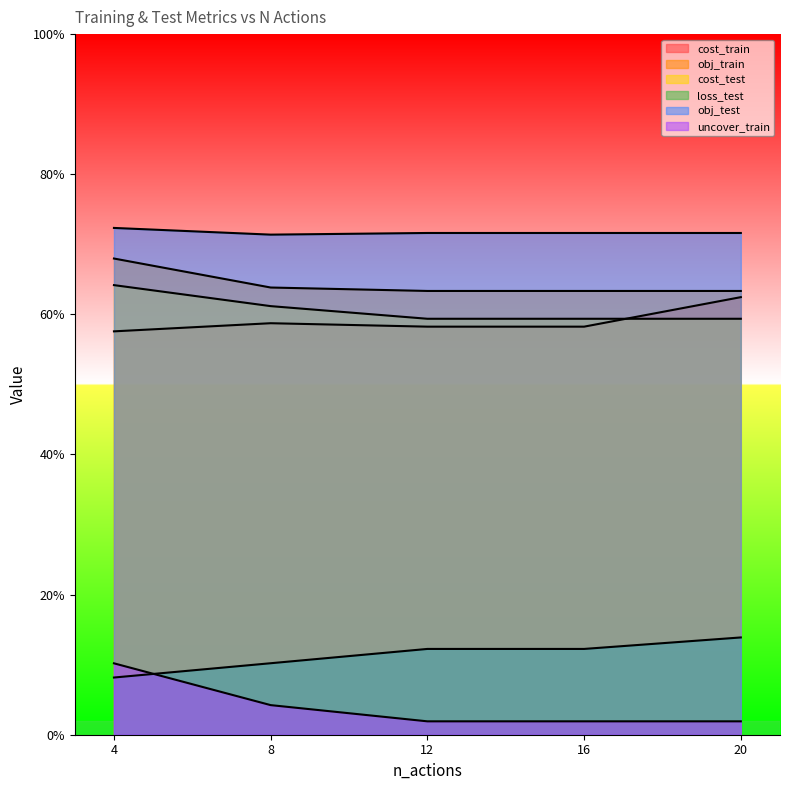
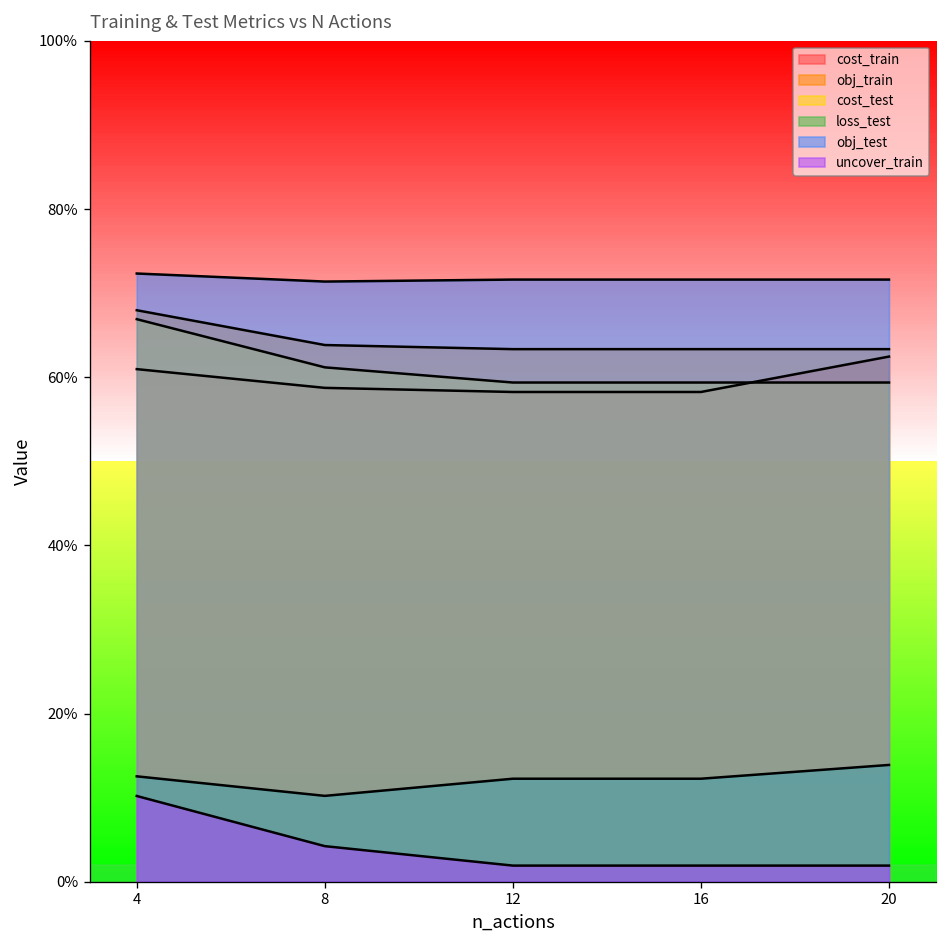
cost_train, 4: 58% -> 61%
cost_test, 4: 64% -> 67%
loss_test, 4: 8% -> 13%
